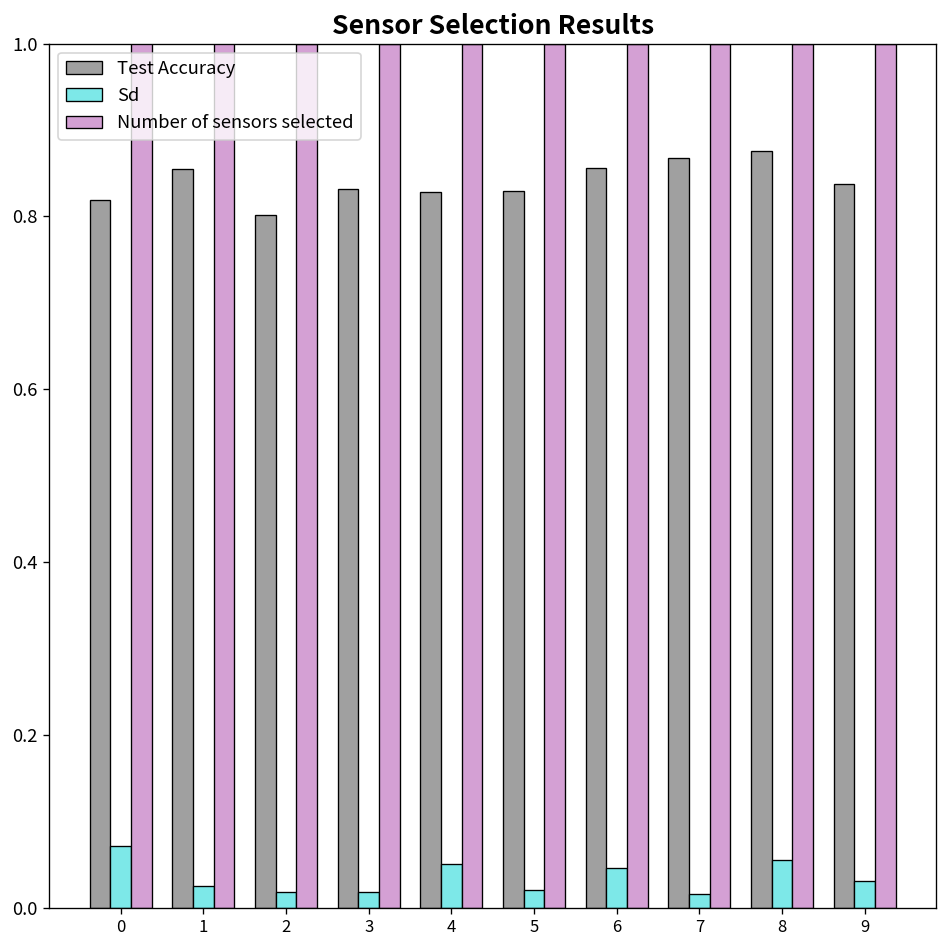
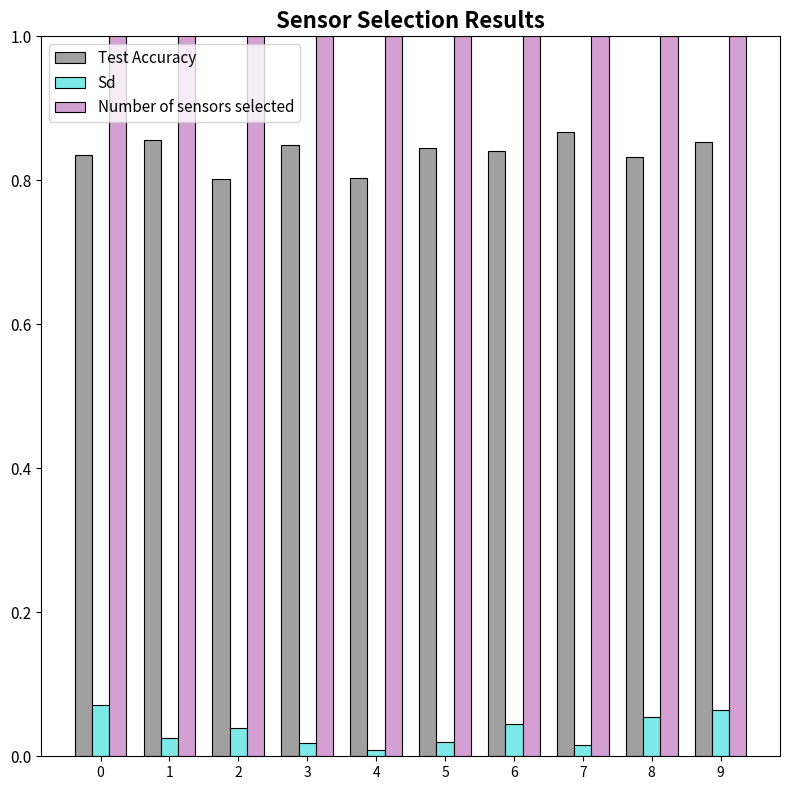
Test Accuracy, 0: 0.82 -> 0.83
Sd, 2: 0.02 -> 0.04
Test Accuracy, 3: 0.83 -> 0.85
Test Accuracy, 4: 0.83 -> 0.80
Sd, 4: 0.05 -> 0.01
Test Accuracy, 5: 0.83 -> 0.84
Test Accuracy, 6: 0.86 -> 0.84
Test Accuracy, 8: 0.88 -> 0.83
Test Accuracy, 9: 0.84 -> 0.85
Sd, 9: 0.03 -> 0.06
